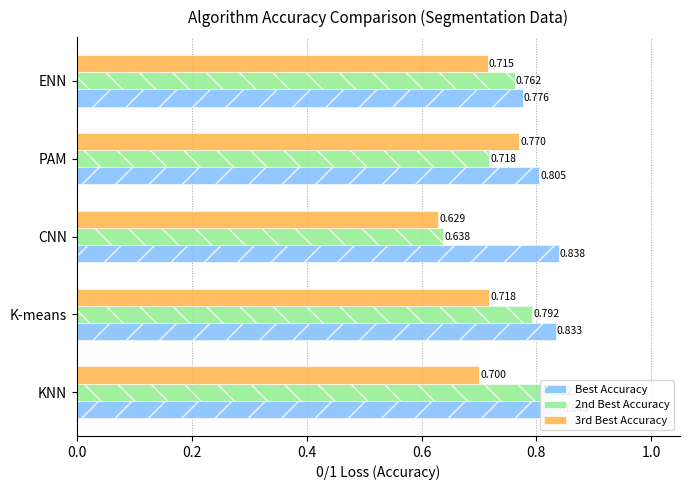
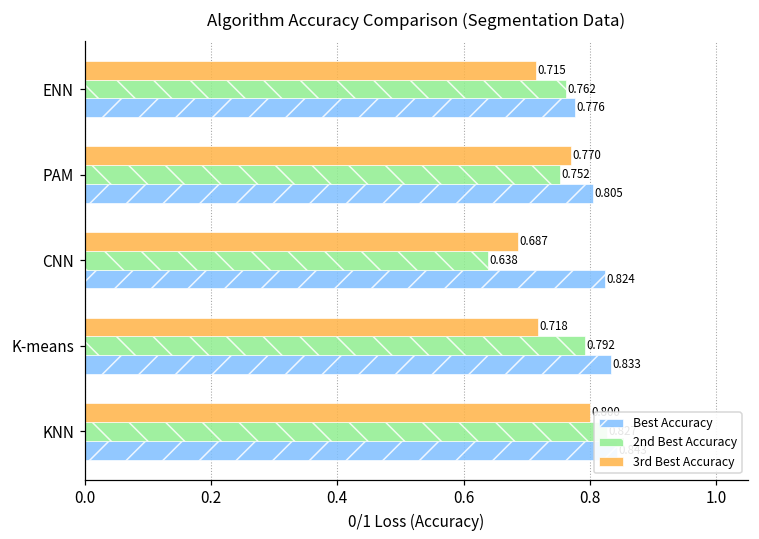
2nd Best Accuracy, PAM: 0.718 -> 0.752
3rd Best Accuracy, CNN: 0.629 -> 0.687
Best Accuracy, CNN: 0.838 -> 0.824
3rd Best Accuracy, KNN: 0.700 -> 0.800
